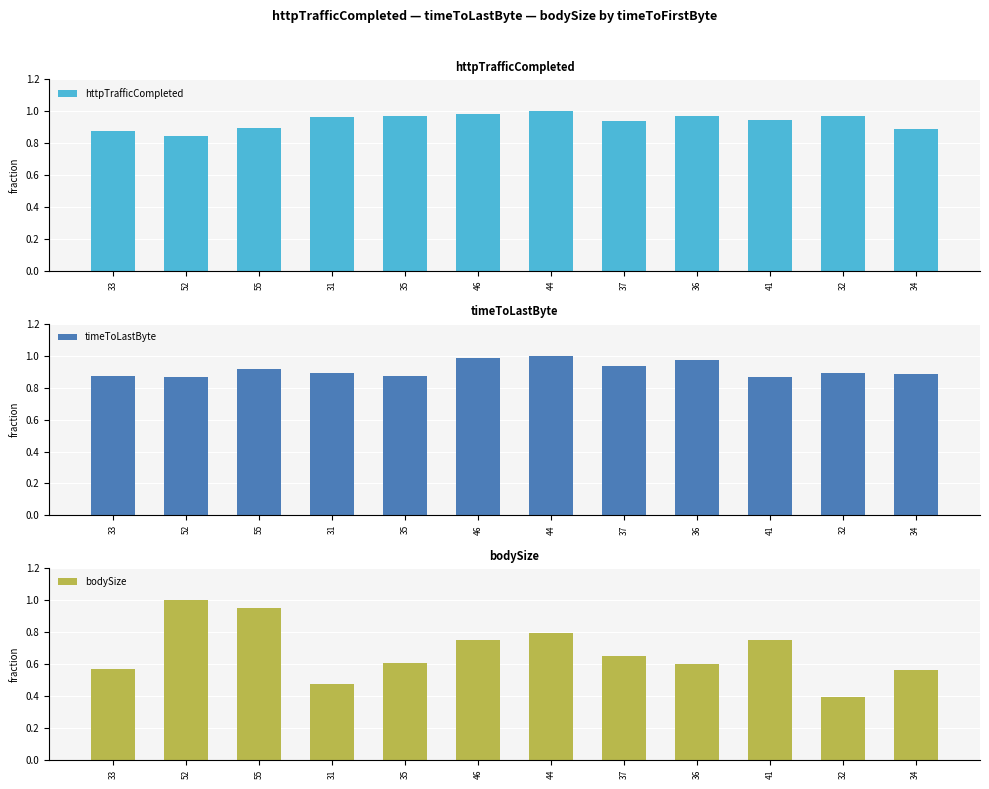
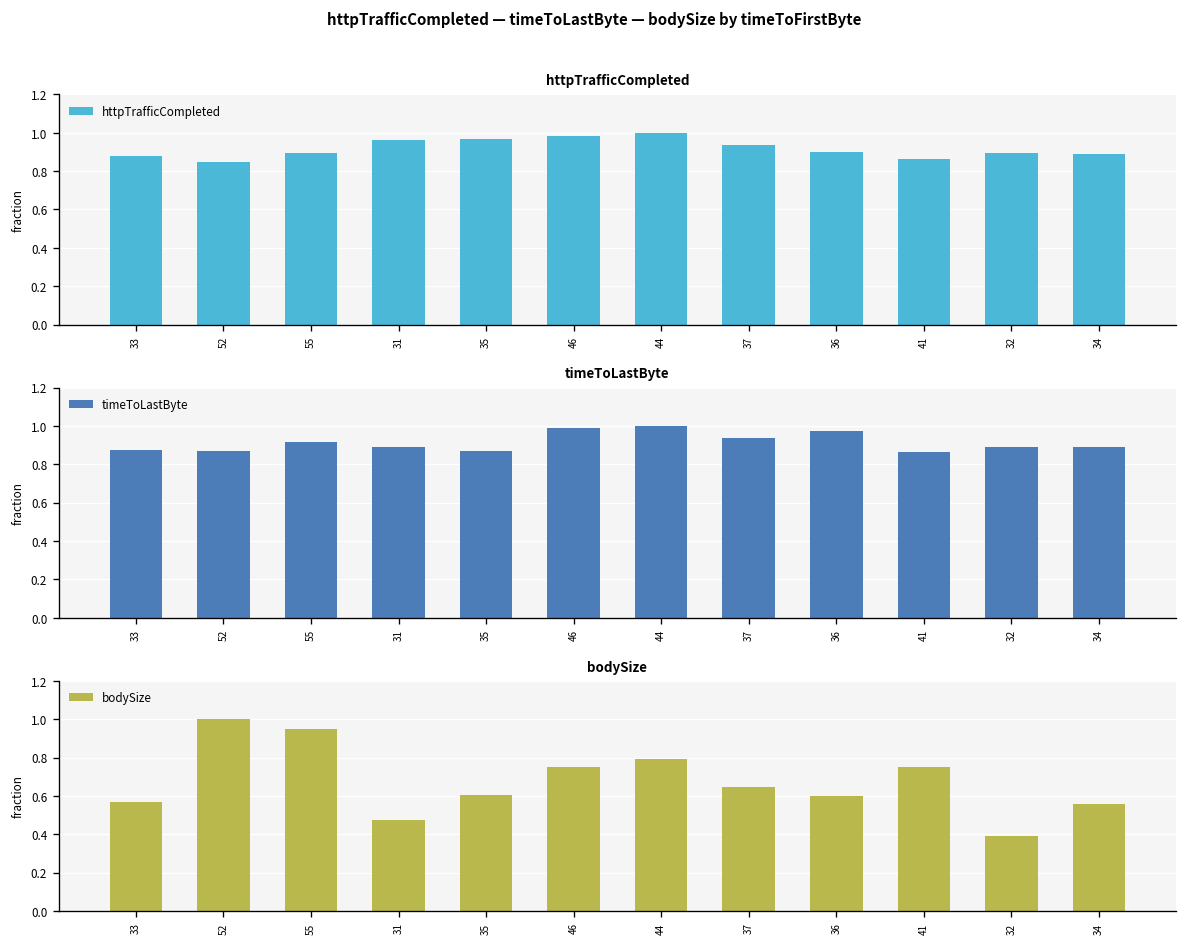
httpTrafficCompleted, 36: 0.97 -> 0.90
httpTrafficCompleted, 41: 0.94 -> 0.87
httpTrafficCompleted, 32: 0.97 -> 0.89
